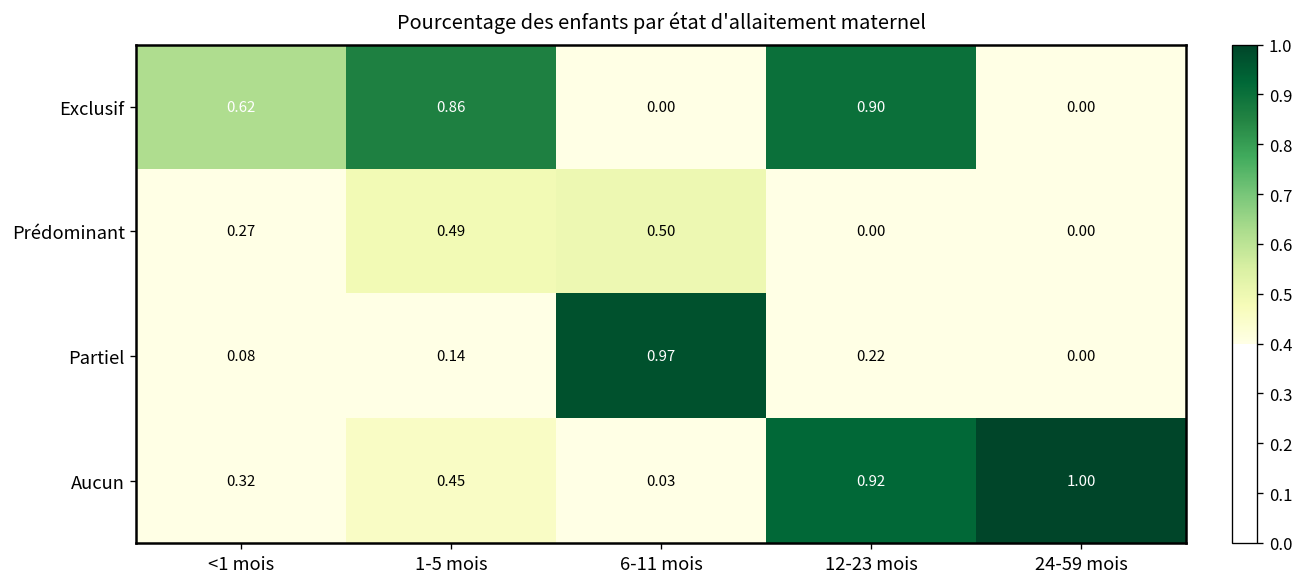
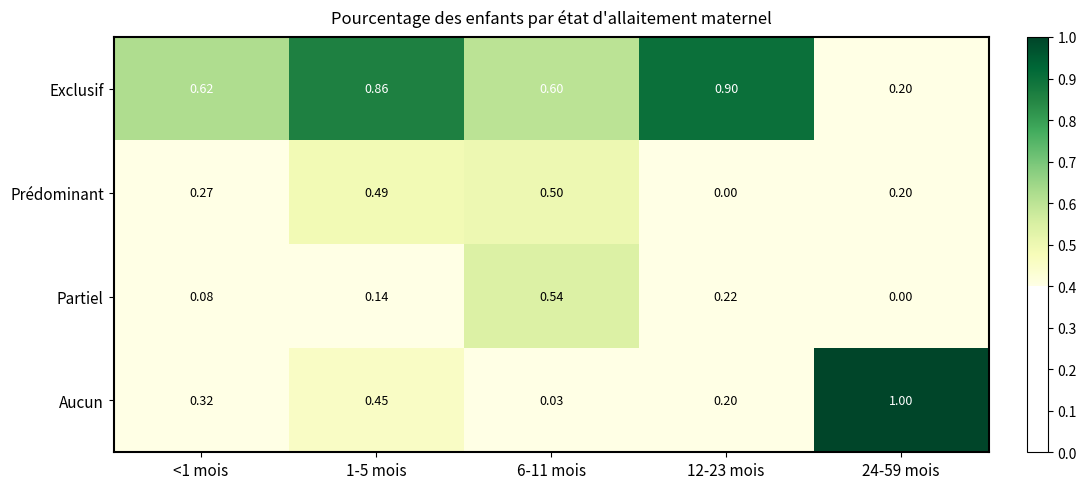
Exclusif, 6-11 mois: 0.00 -> 0.60
Exclusif, 24-59 mois: 0.00 -> 0.20
Prédominant, 24-59 mois: 0.00 -> 0.20
Partiel, 6-11 mois: 0.97 -> 0.54
Aucun, 12-23 mois: 0.92 -> 0.20
